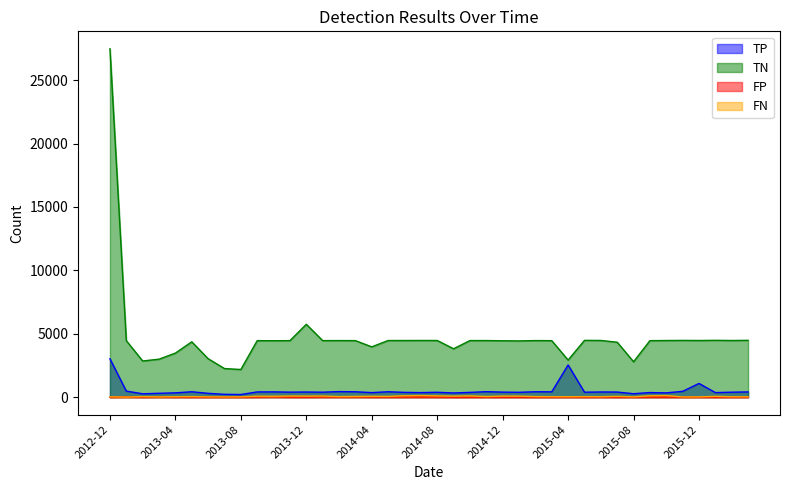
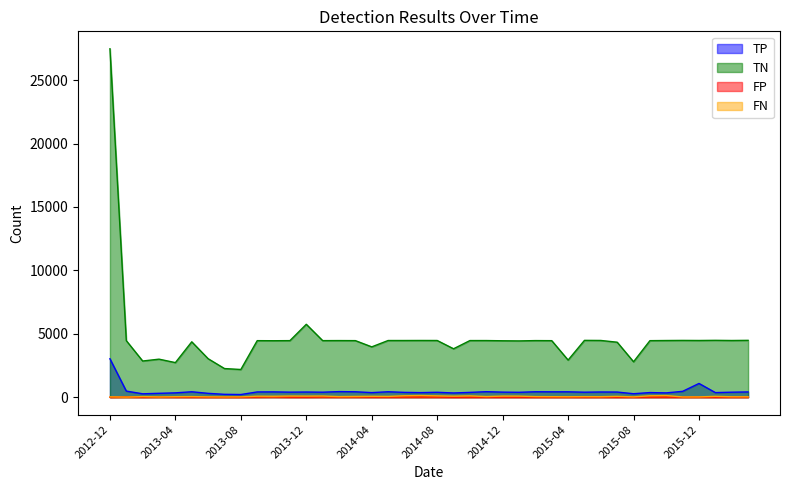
TN, 2013-04: 3500 -> 2700
TP, 2015-04: 2500 -> 400
